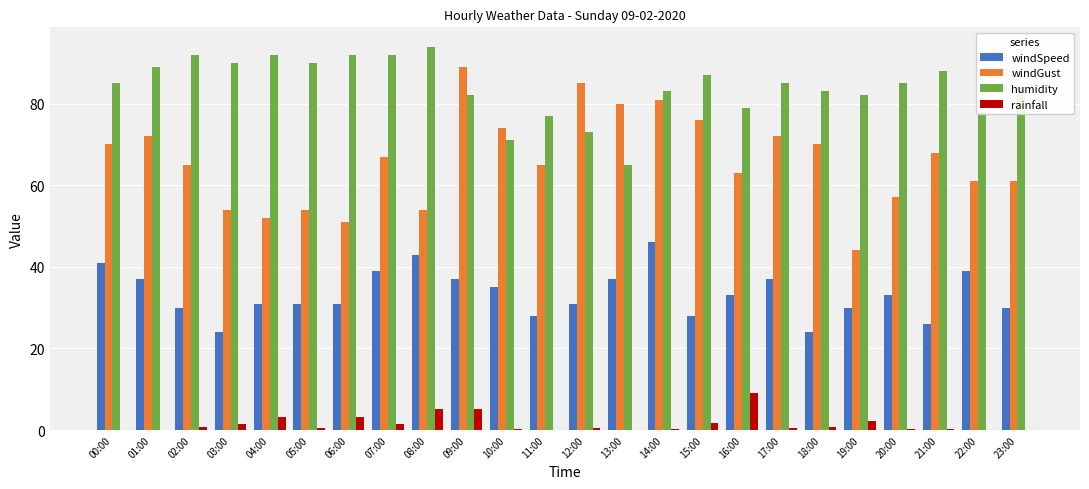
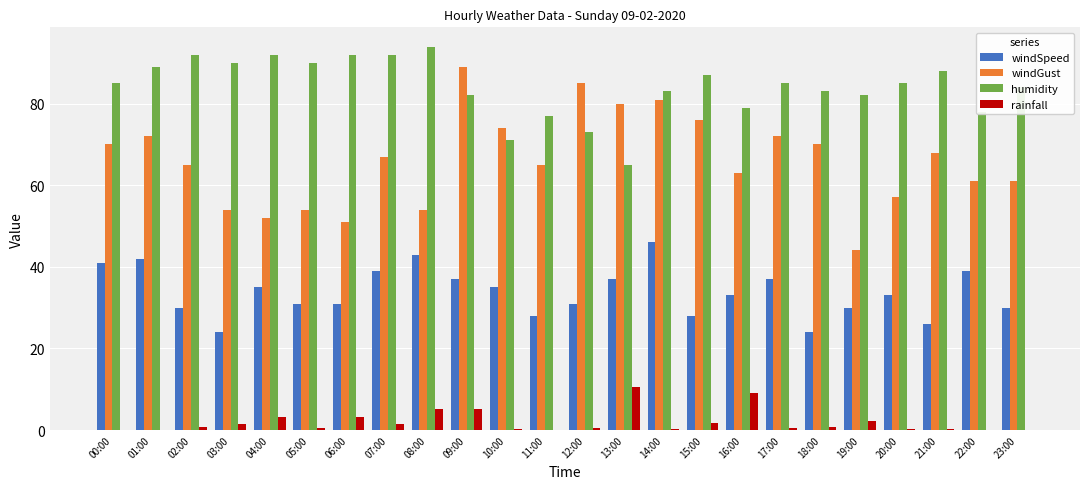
windSpeed, 01:00: 37 -> 42
windSpeed, 04:00: 31 -> 35
rainfall, 13:00: 0 -> 11
